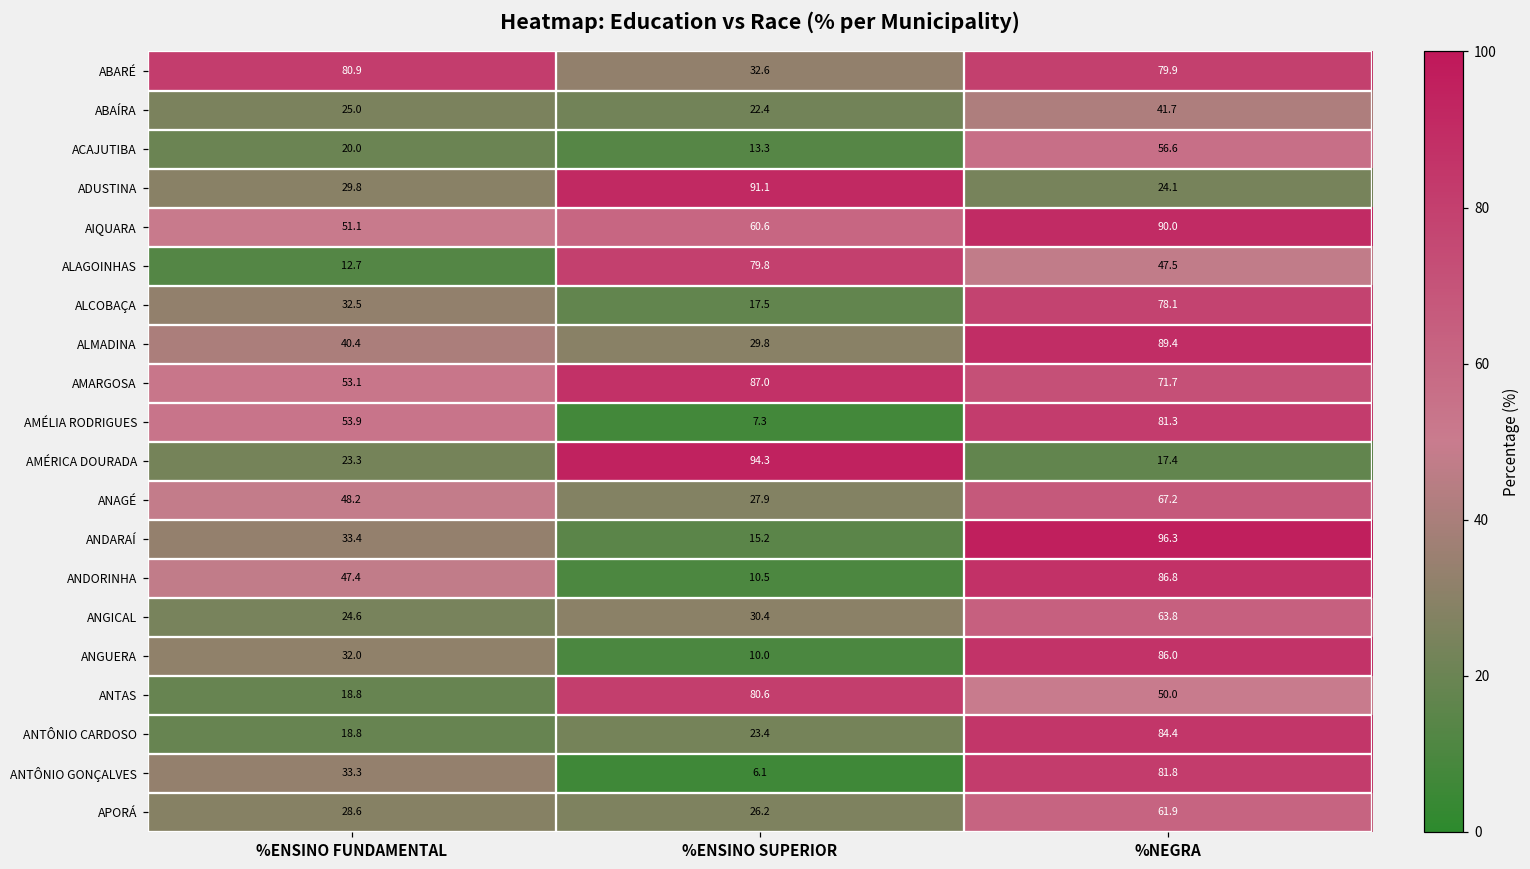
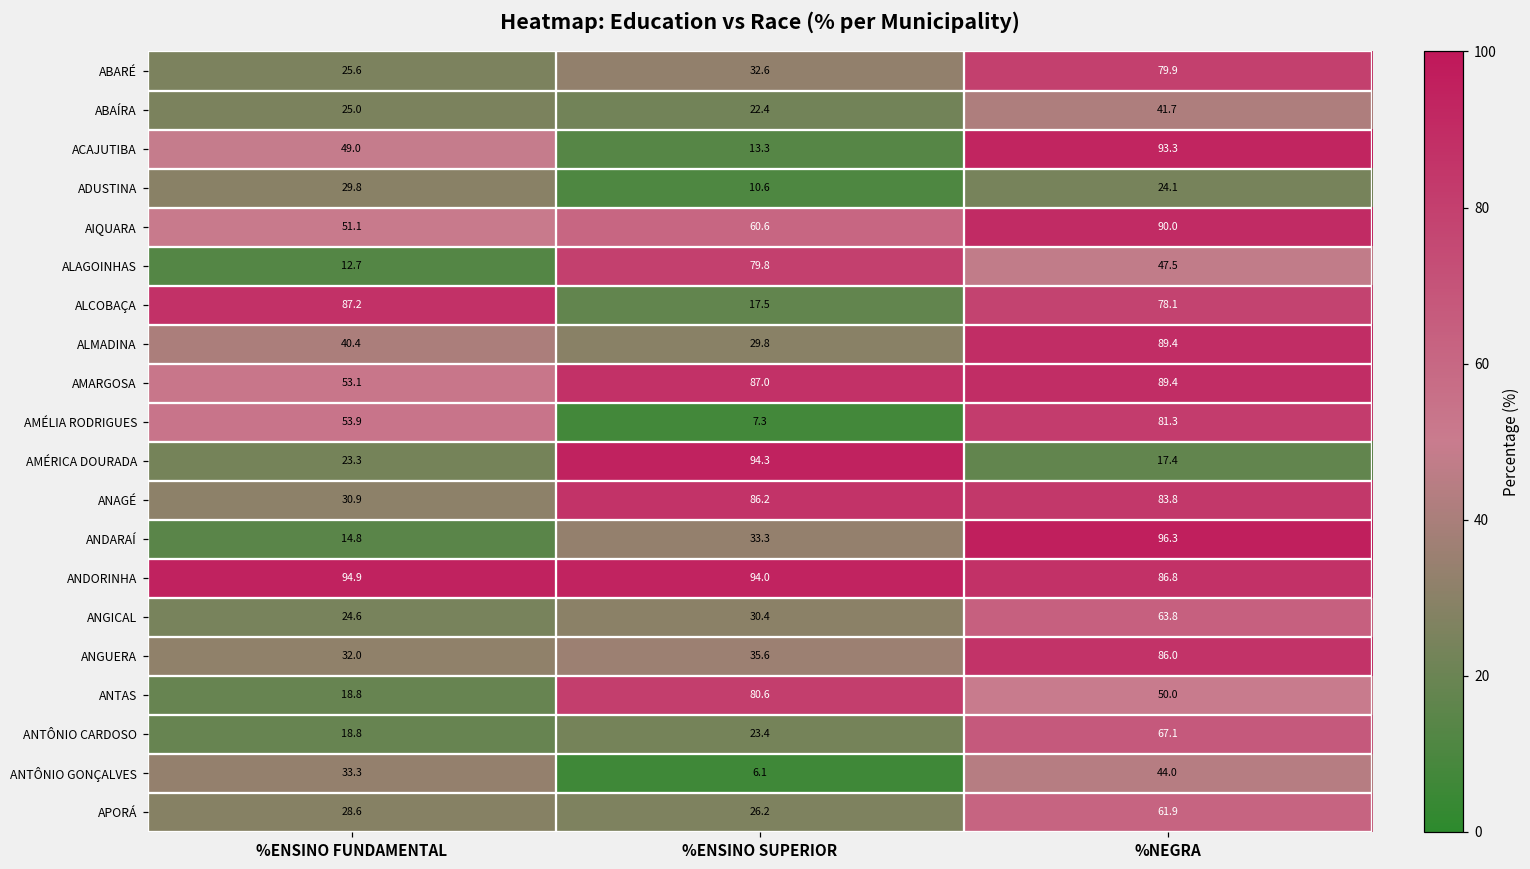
ABARÉ, %ENSINO FUNDAMENTAL: 80.9 -> 25.6
ACAJUTIBA, %ENSINO FUNDAMENTAL: 20.0 -> 49.0
ACAJUTIBA, %NEGRA: 56.6 -> 93.3
ADUSTINA, %ENSINO SUPERIOR: 91.1 -> 10.6
ALCOBAÇA, %ENSINO FUNDAMENTAL: 32.5 -> 87.2
AMARGOSA, %NEGRA: 71.7 -> 89.4
ANAGÉ, %ENSINO FUNDAMENTAL: 48.2 -> 30.9
ANAGÉ, %ENSINO SUPERIOR: 27.9 -> 86.2
ANAGÉ, %NEGRA: 67.2 -> 83.8
ANDARAÍ, %ENSINO FUNDAMENTAL: 33.4 -> 14.8
ANDARAÍ, %ENSINO SUPERIOR: 15.2 -> 33.3
ANDORINHA, %ENSINO FUNDAMENTAL: 47.4 -> 94.9
ANDORINHA, %ENSINO SUPERIOR: 10.5 -> 94.0
ANGUERA, %ENSINO SUPERIOR: 10.0 -> 35.6
ANTÔNIO CARDOSO, %NEGRA: 84.4 -> 67.1
ANTÔNIO GONÇALVES, %NEGRA: 81.8 -> 44.0
